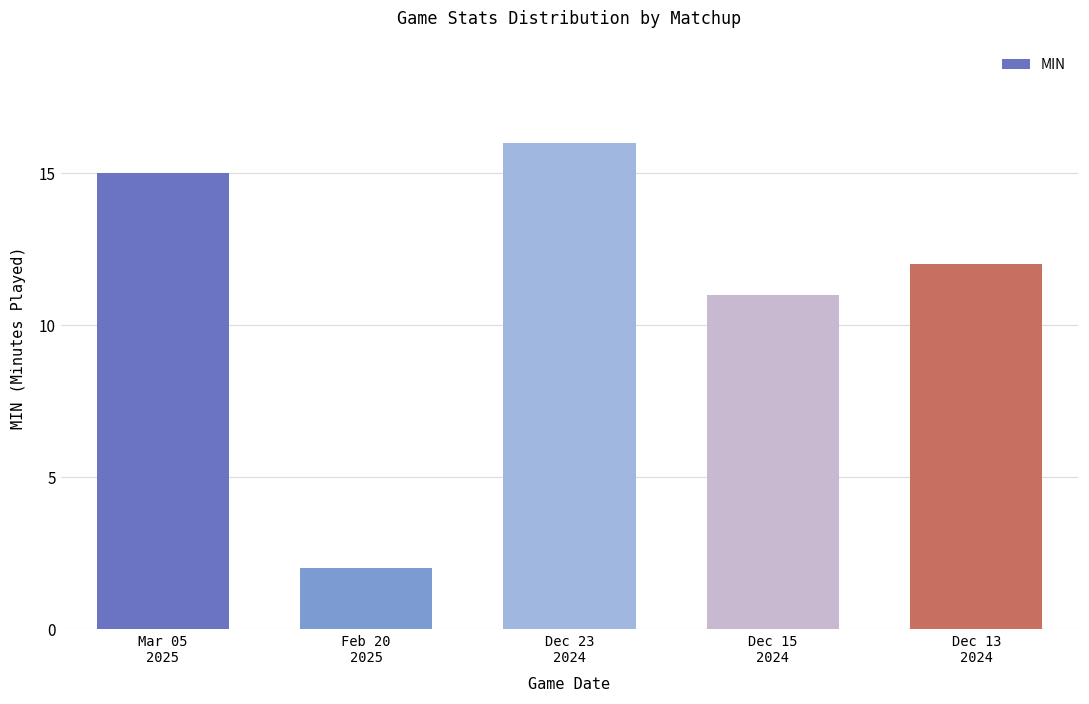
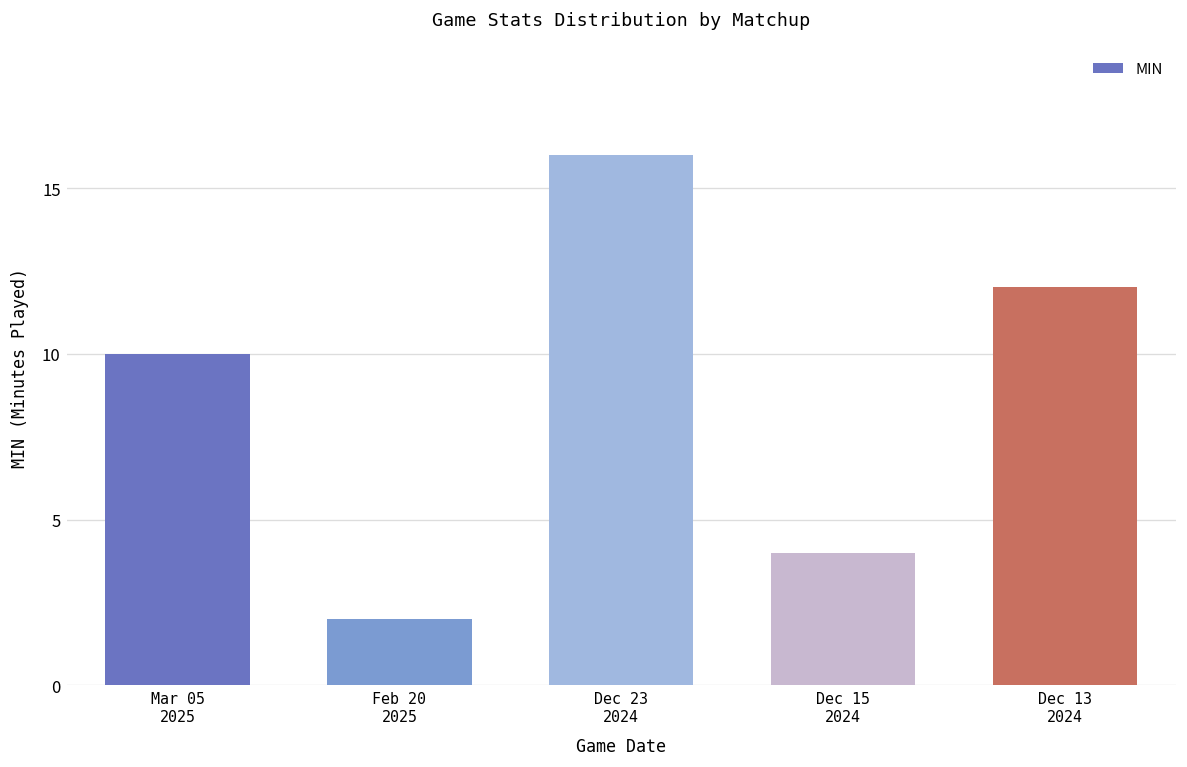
Mar 05 2025: 15 -> 10
Dec 15 2024: 11 -> 4
